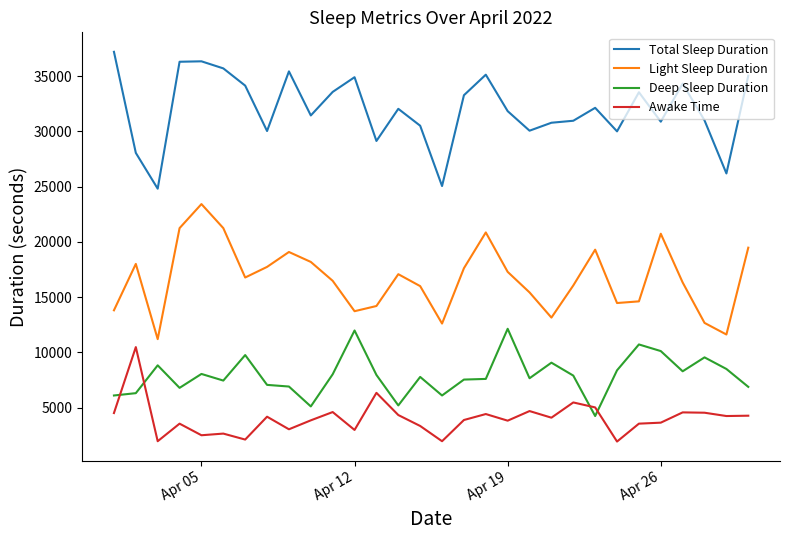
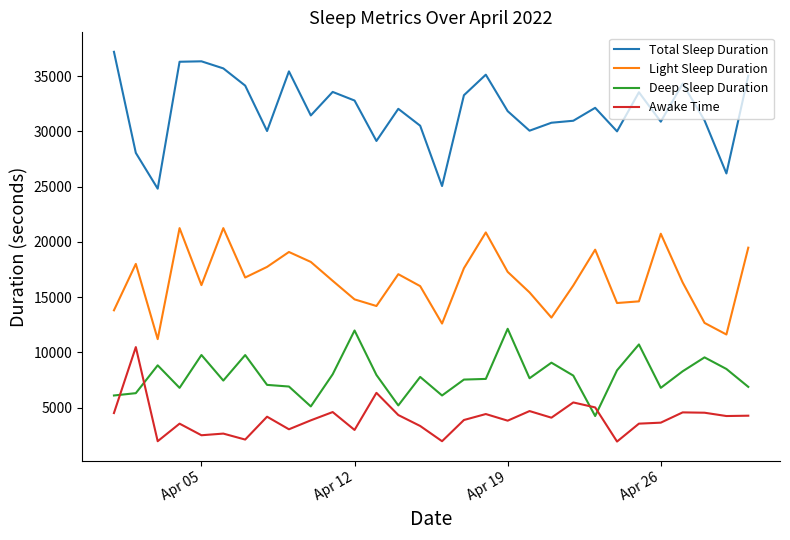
Light Sleep Duration, Apr 05: 23400 -> 16100
Deep Sleep Duration, Apr 05: 8000 -> 9800
Total Sleep Duration, Apr 12: 34900 -> 32800
Light Sleep Duration, Apr 12: 13700 -> 14800
Deep Sleep Duration, Apr 26: 10100 -> 6800
